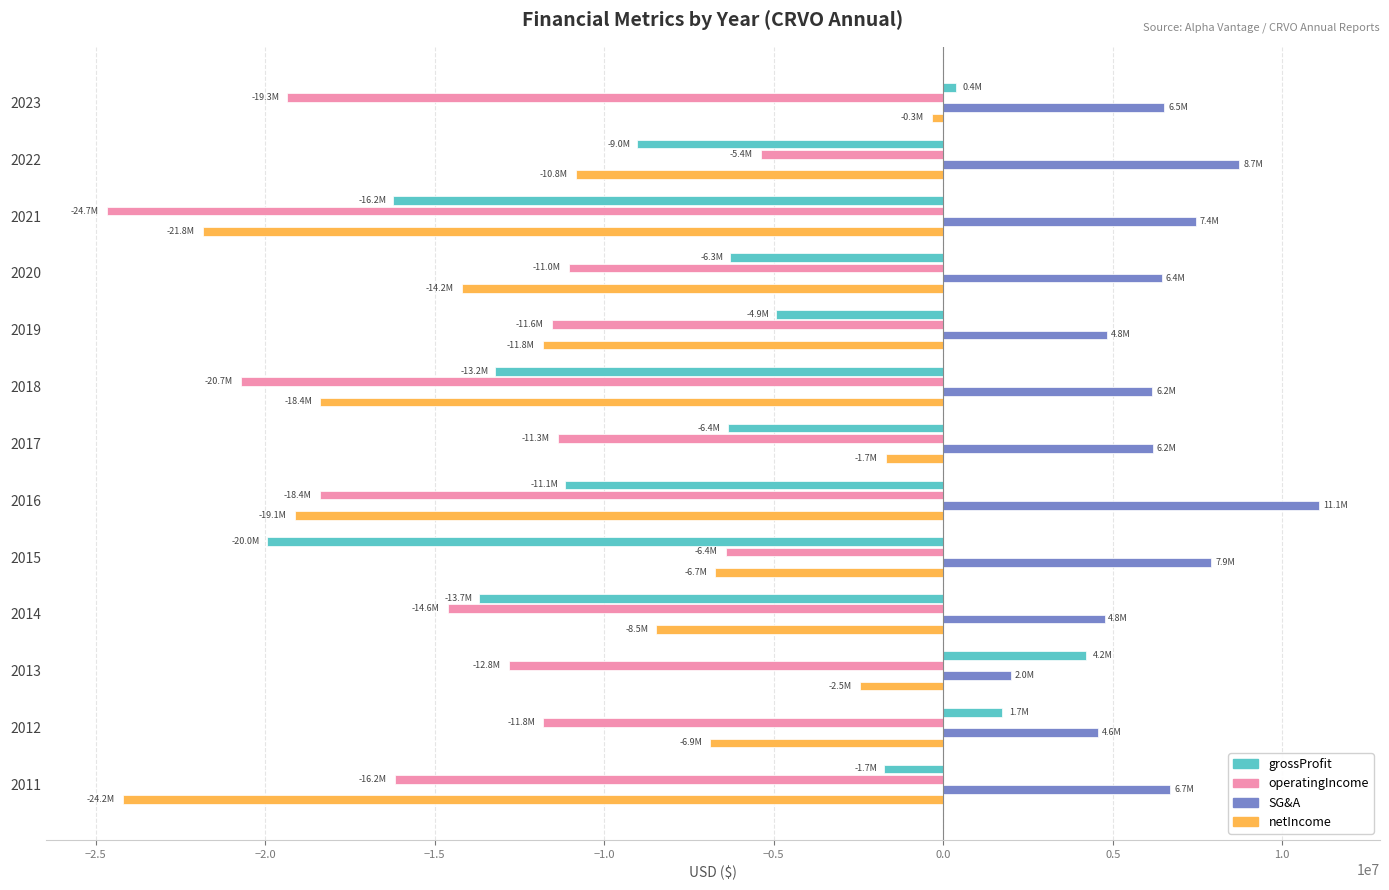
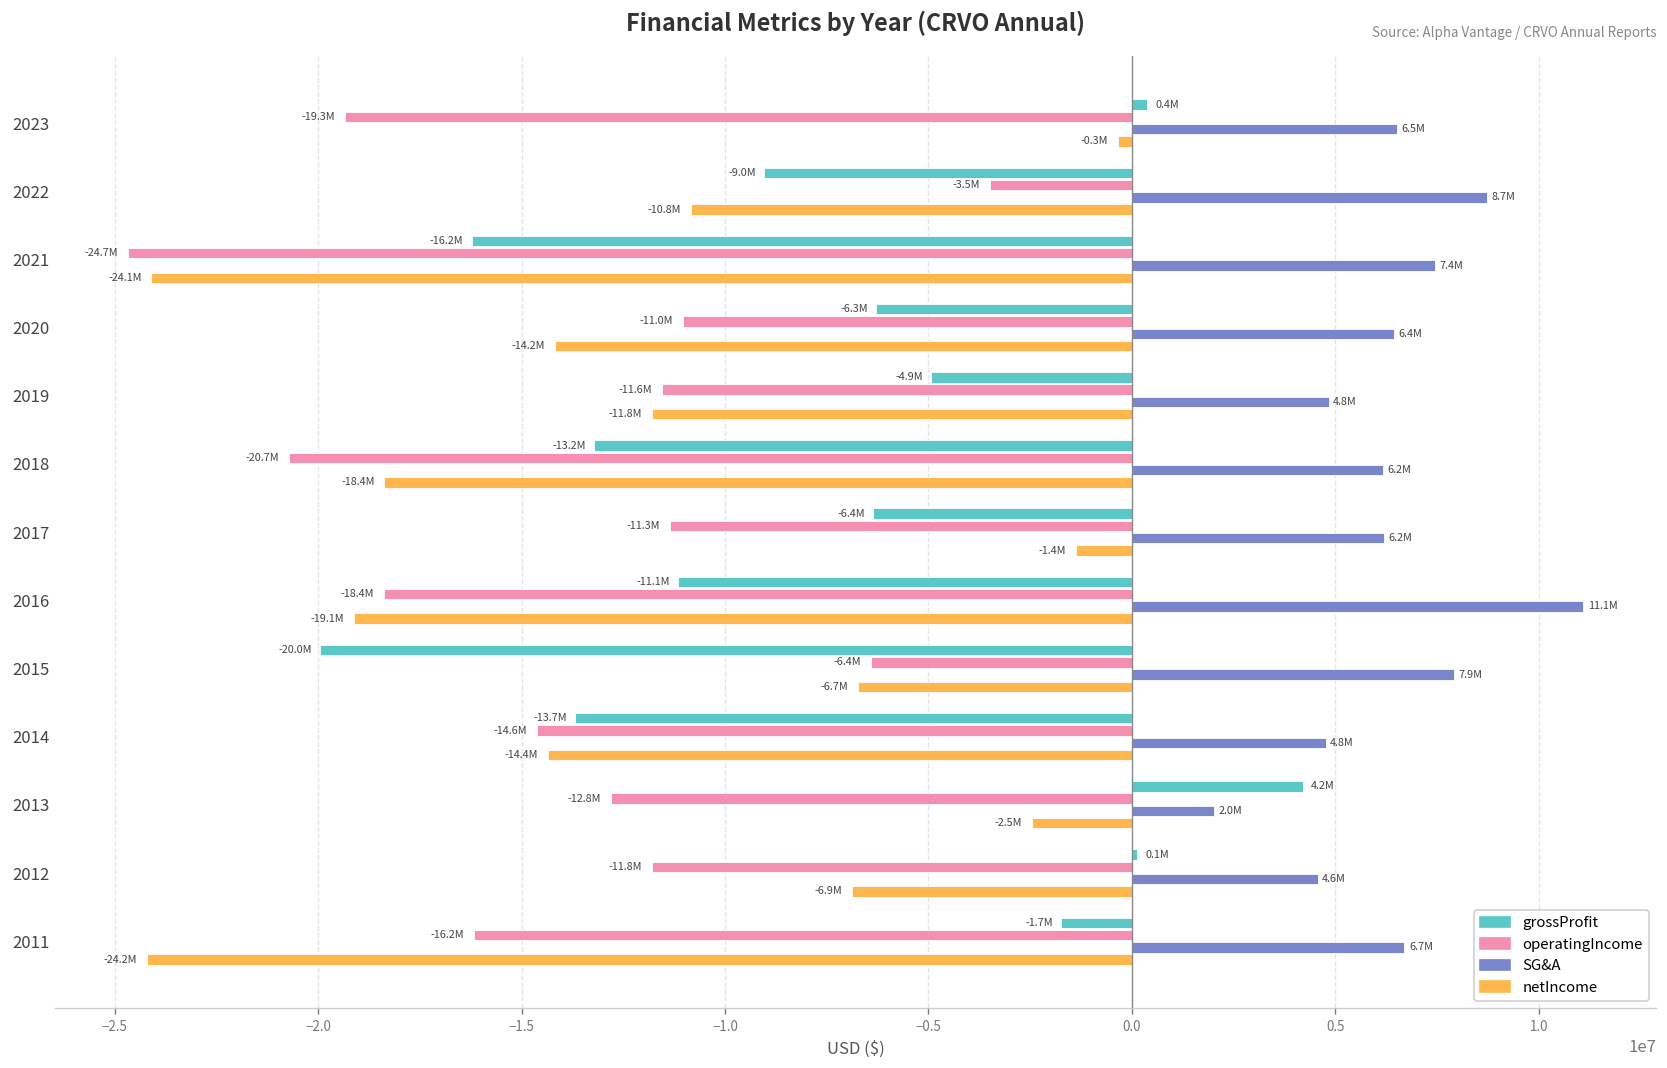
operatingIncome, 2022: -5.4M -> -3.5M
netIncome, 2021: -21.8M -> -24.1M
netIncome, 2017: -1.7M -> -1.4M
netIncome, 2014: -8.5M -> -14.4M
grossProfit, 2012: 1.7M -> 0.1M
